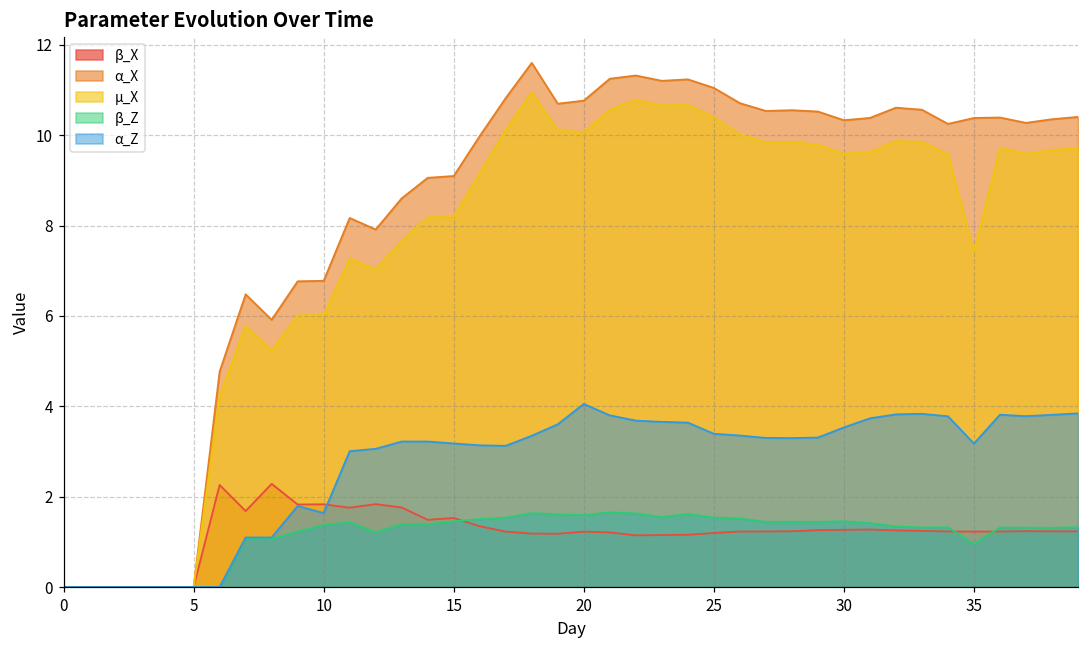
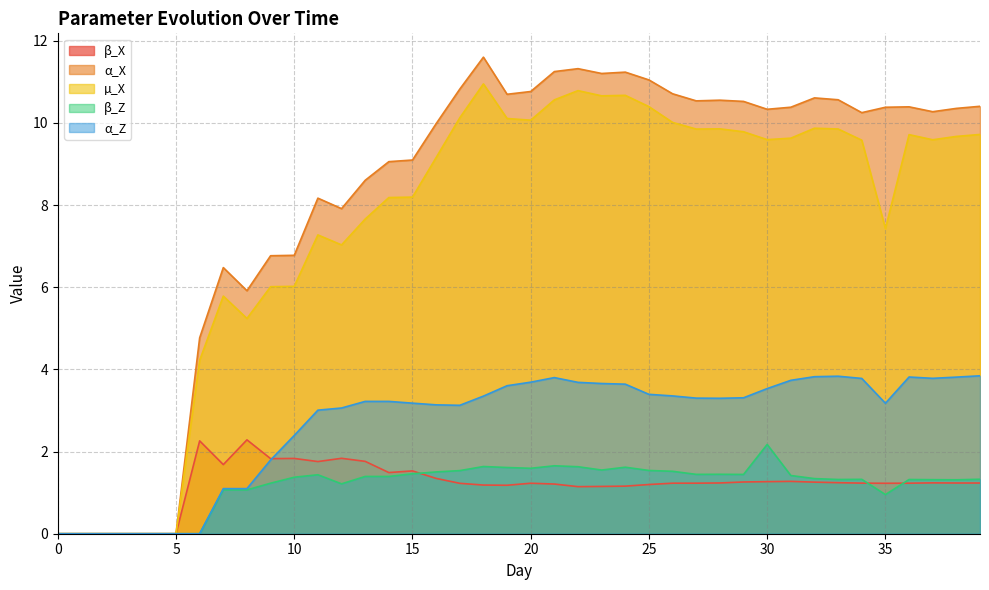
α_Z, 10: 1.6 -> 2.4
α_Z, 20: 4.1 -> 3.7
β_Z, 30: 1.5 -> 2.2
